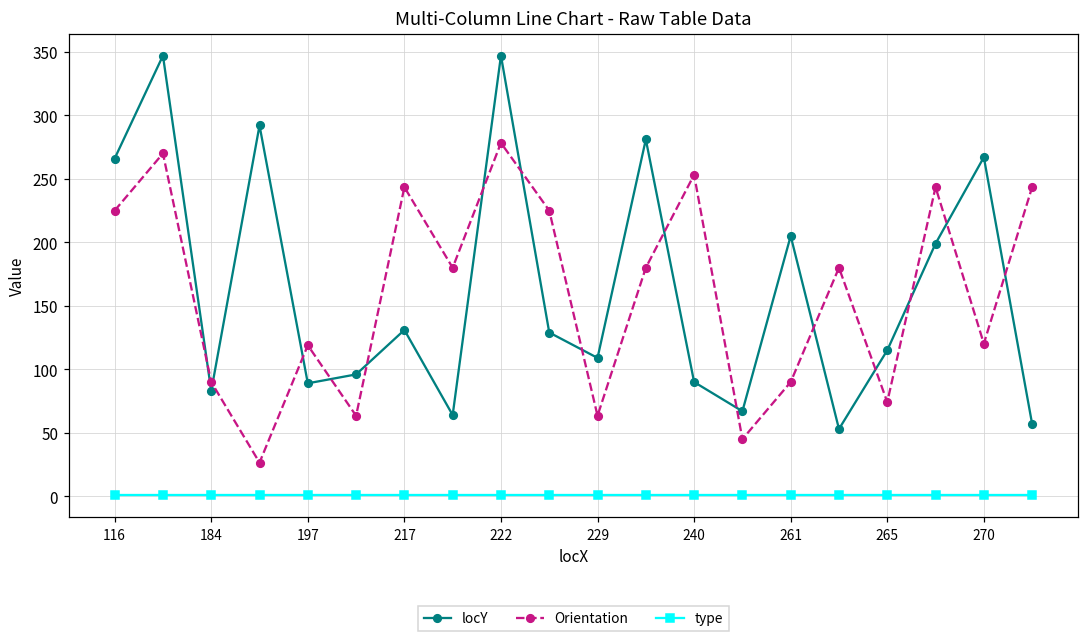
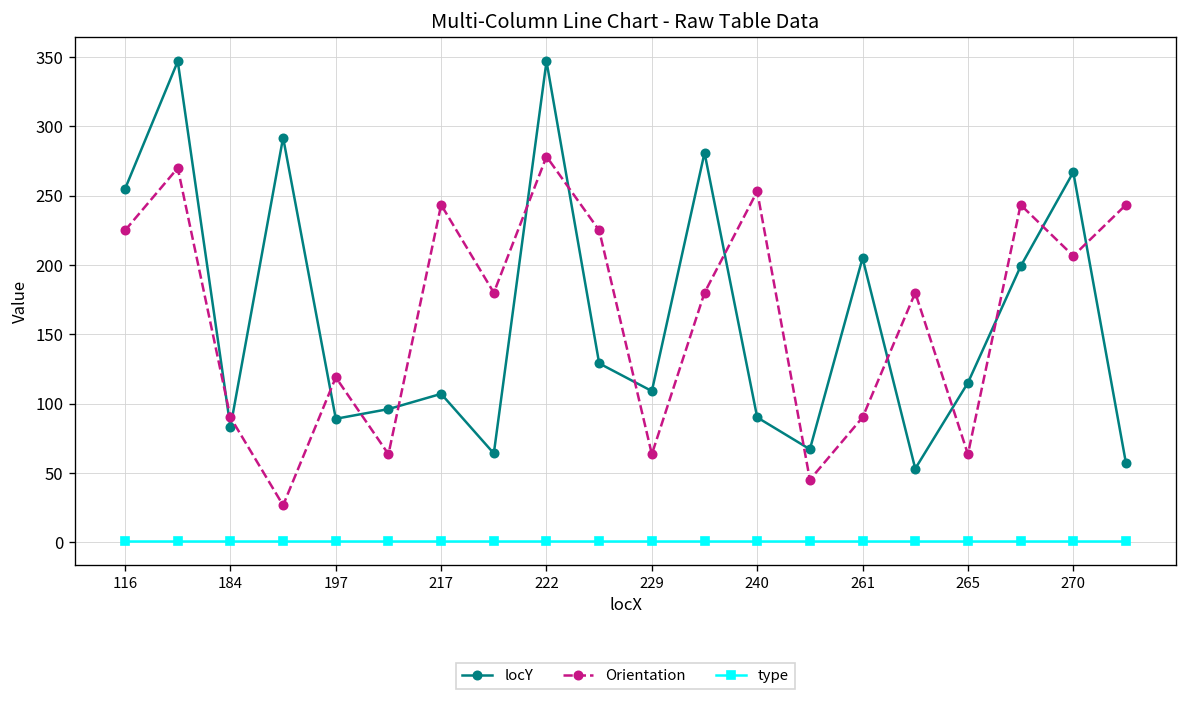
locY, 116: 266 -> 255
locY, 217: 131 -> 107
Orientation, 265: 74 -> 63
Orientation, 270: 120 -> 207
